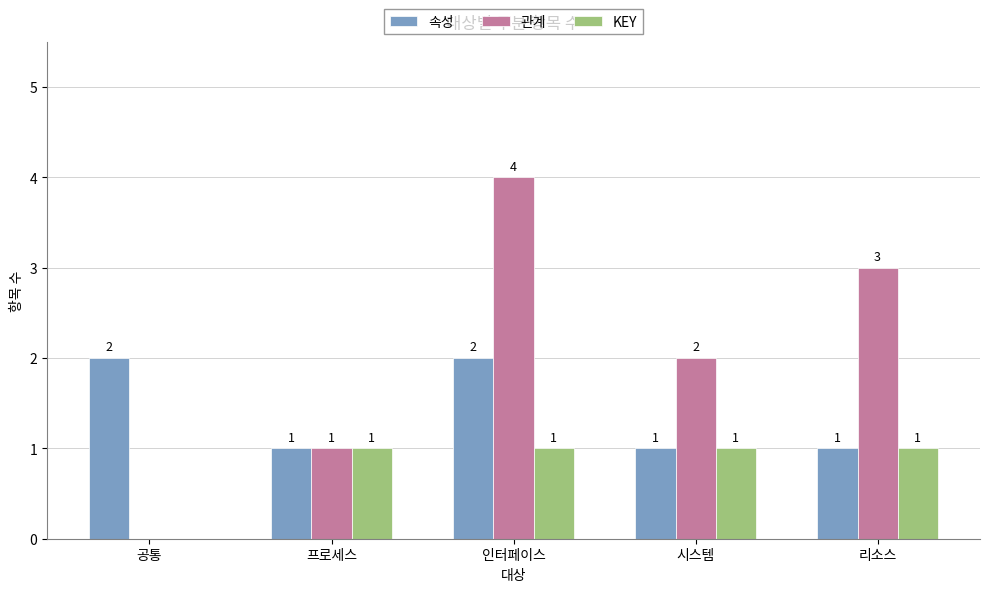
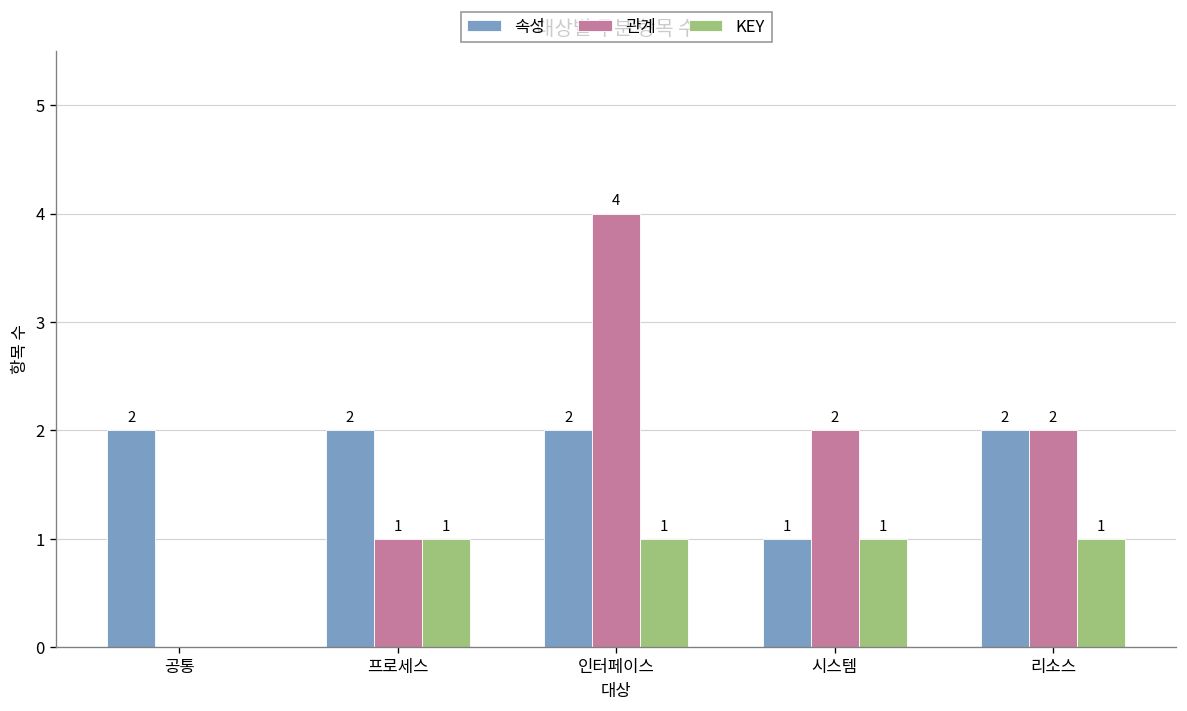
속성, 프로세스: 1 -> 2
속성, 리소스: 1 -> 2
관계, 리소스: 3 -> 2
